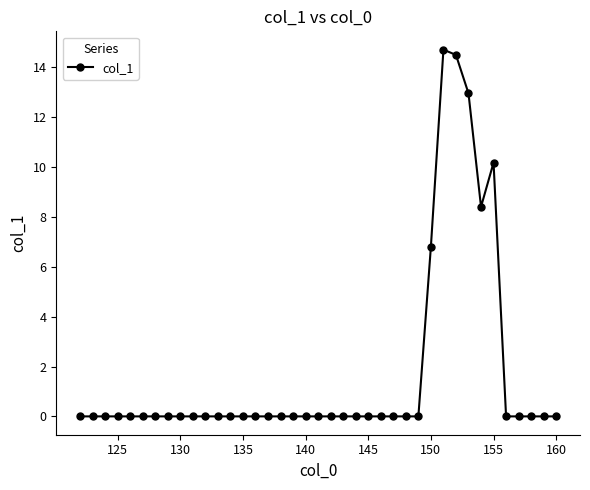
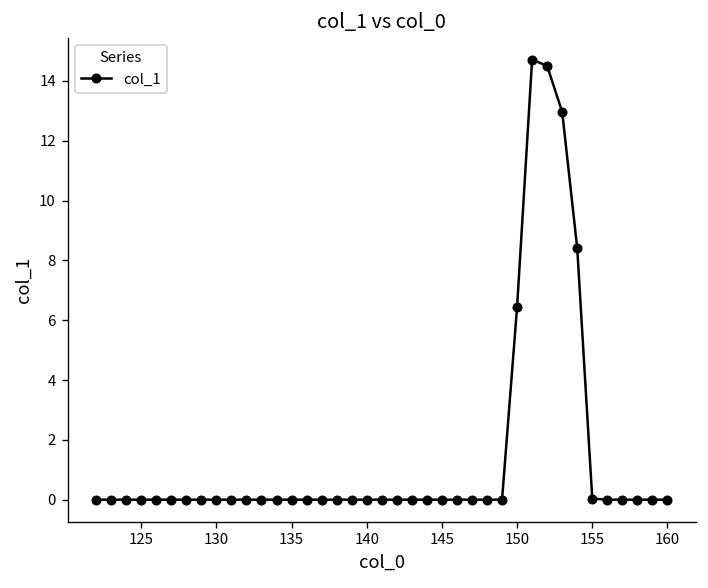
150: 6.8 -> 6.4
155: 10.2 -> 0.0
